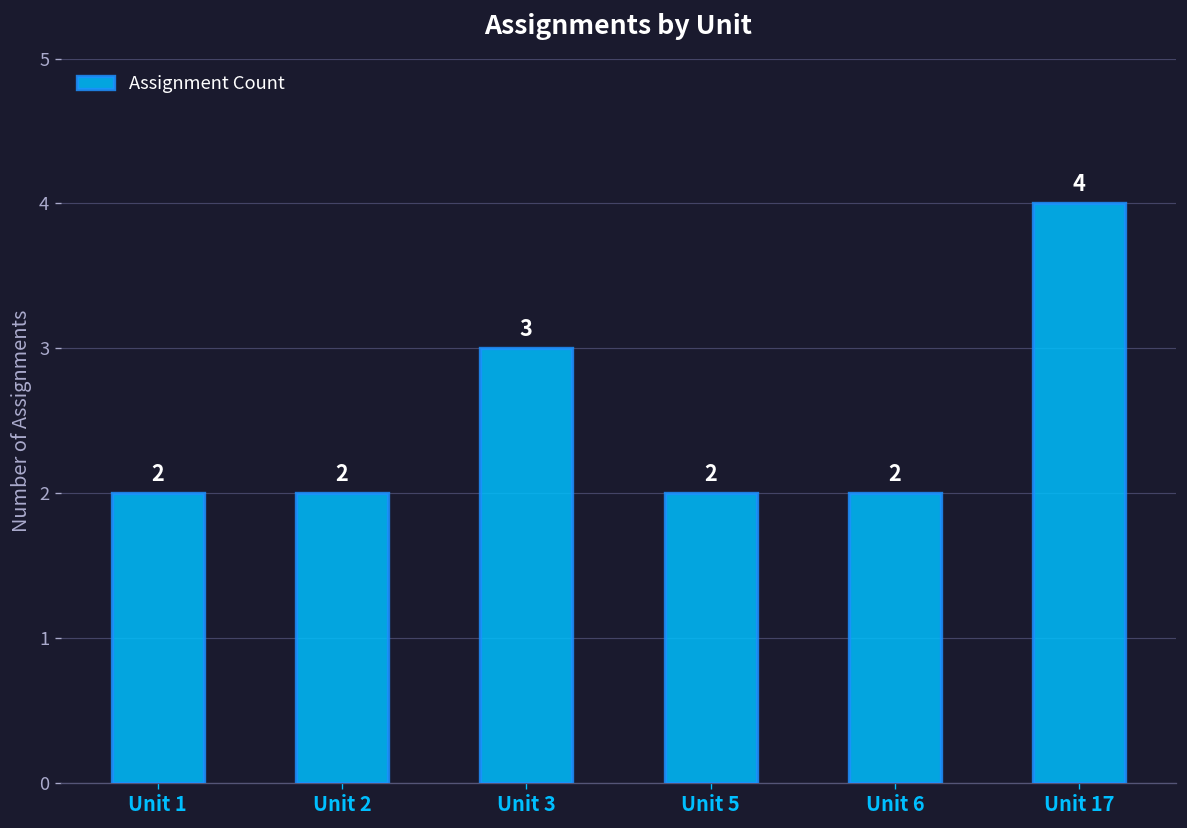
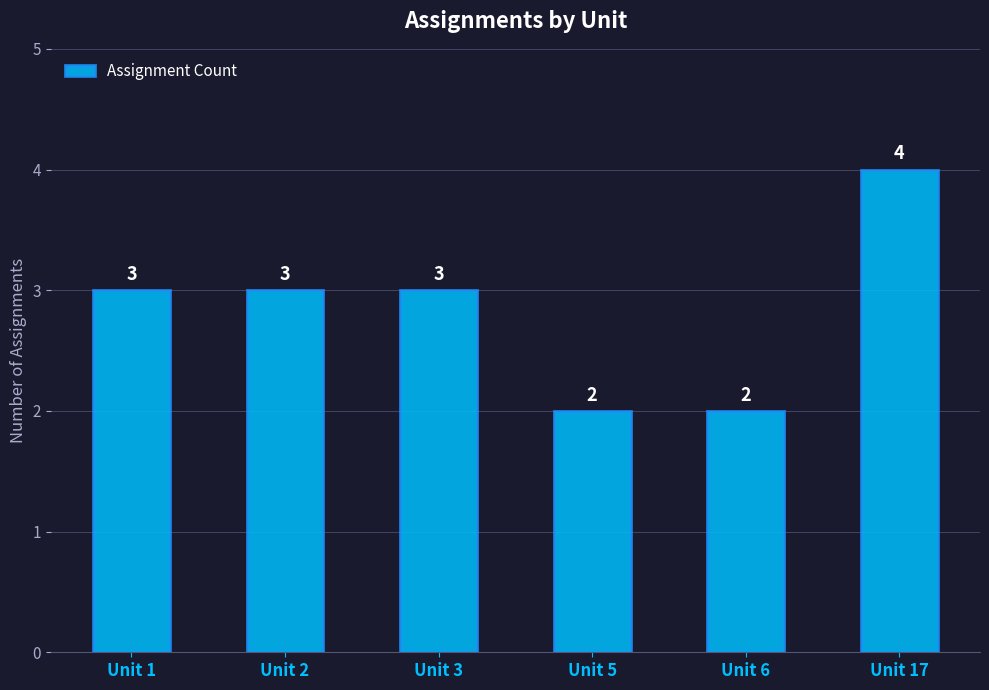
Unit 1: 2 -> 3
Unit 2: 2 -> 3
